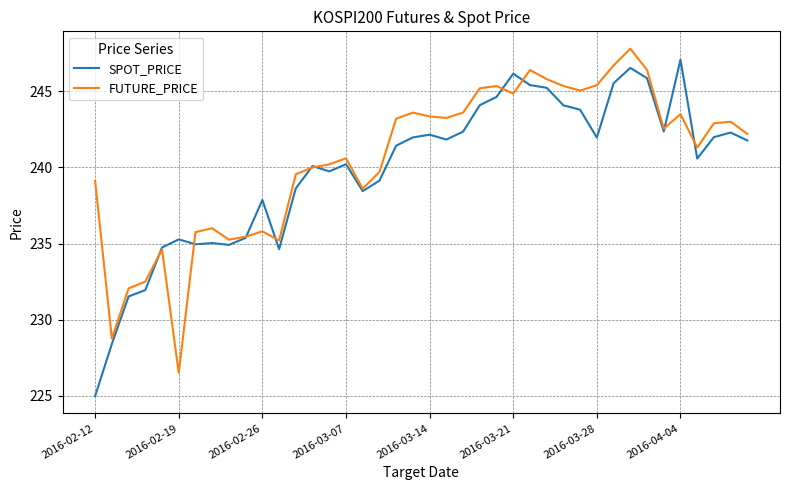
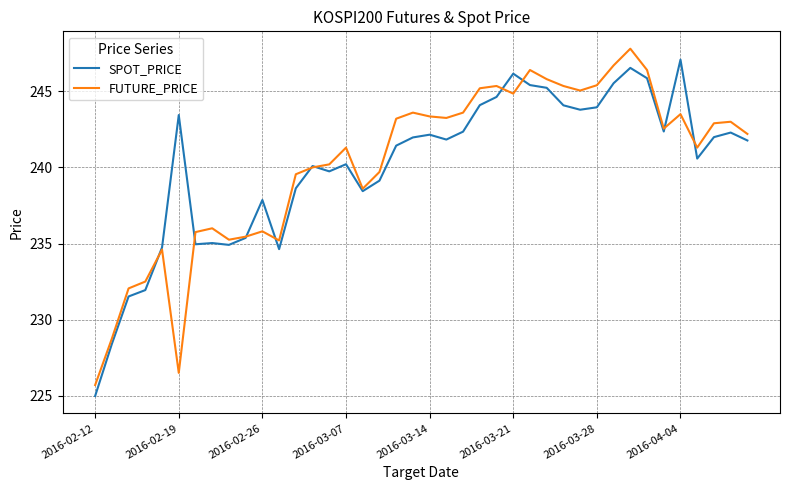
FUTURE_PRICE, 2016-02-12: 239.1 -> 225.7
SPOT_PRICE, 2016-02-19: 235.3 -> 243.4
FUTURE_PRICE, 2016-03-07: 240.6 -> 241.3
SPOT_PRICE, 2016-03-28: 242.0 -> 244.0
